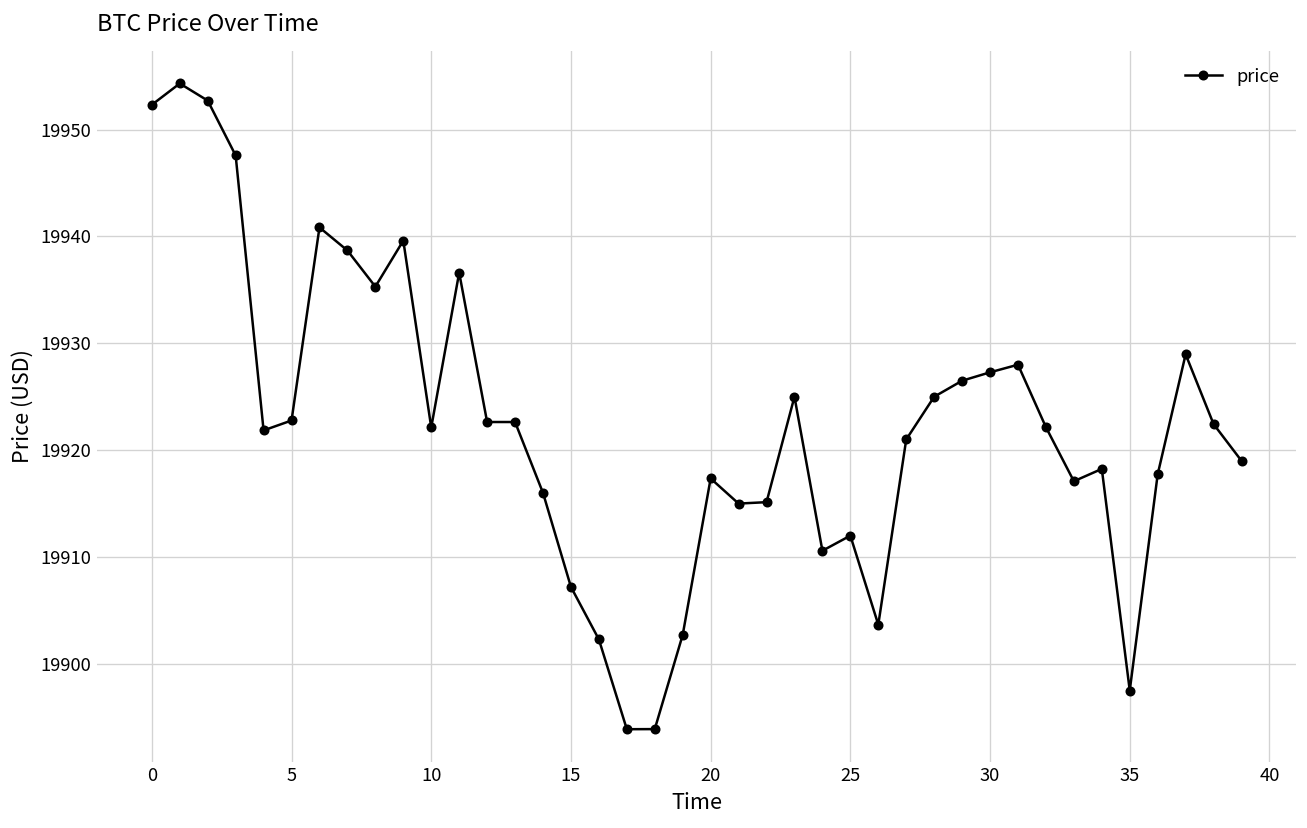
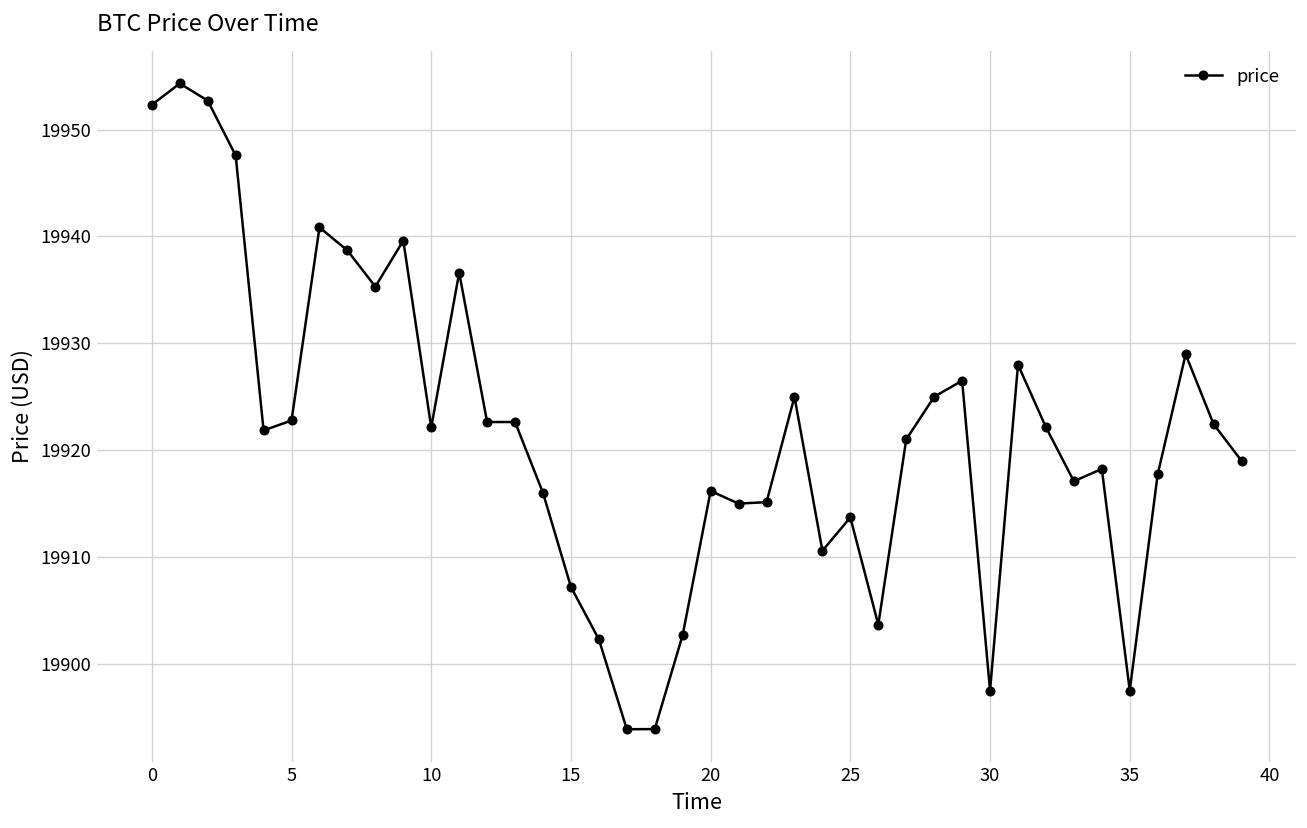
20: 19917 -> 19916
25: 19912 -> 19914
30: 19927 -> 19897
